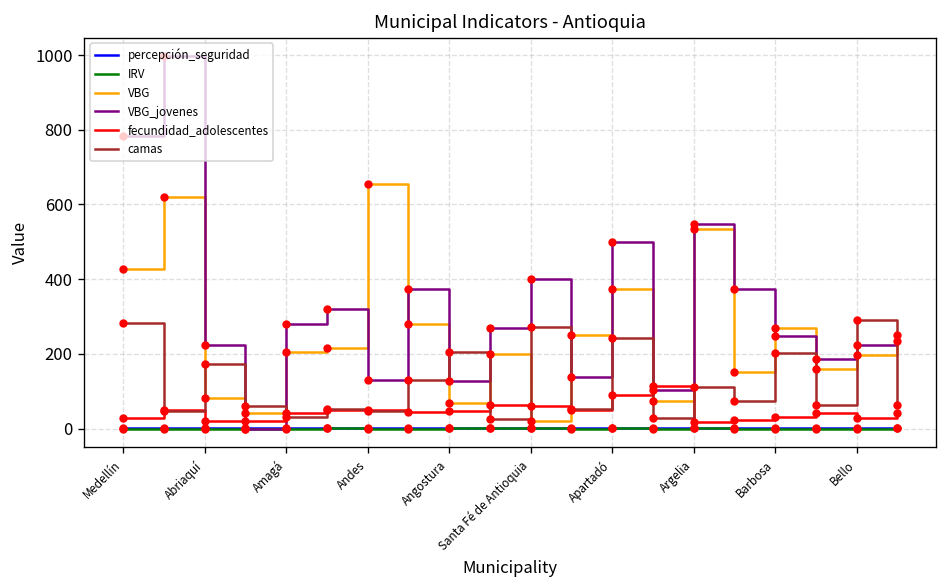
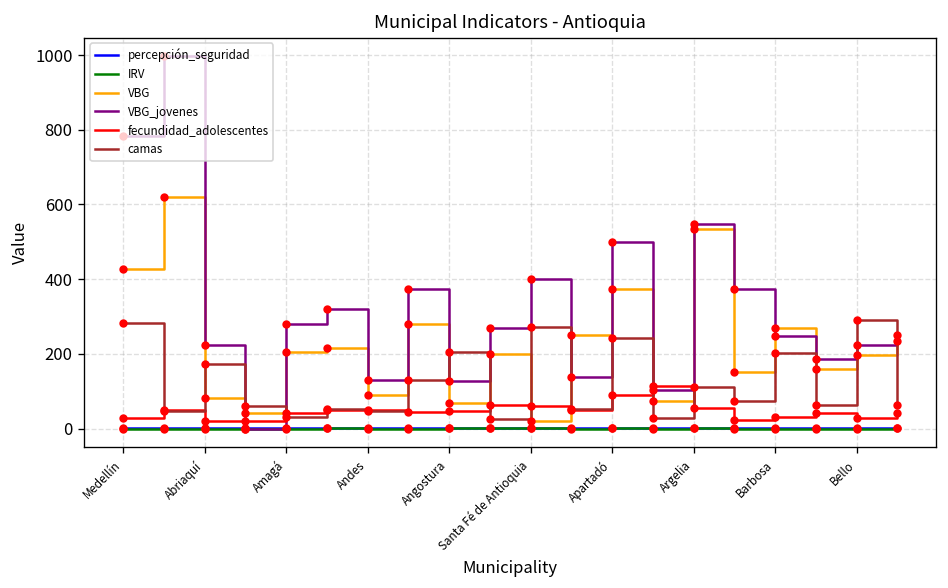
VBG, Andes: 650 -> 90
fecundidad_adolescentes, Argelia: 20 -> 50
